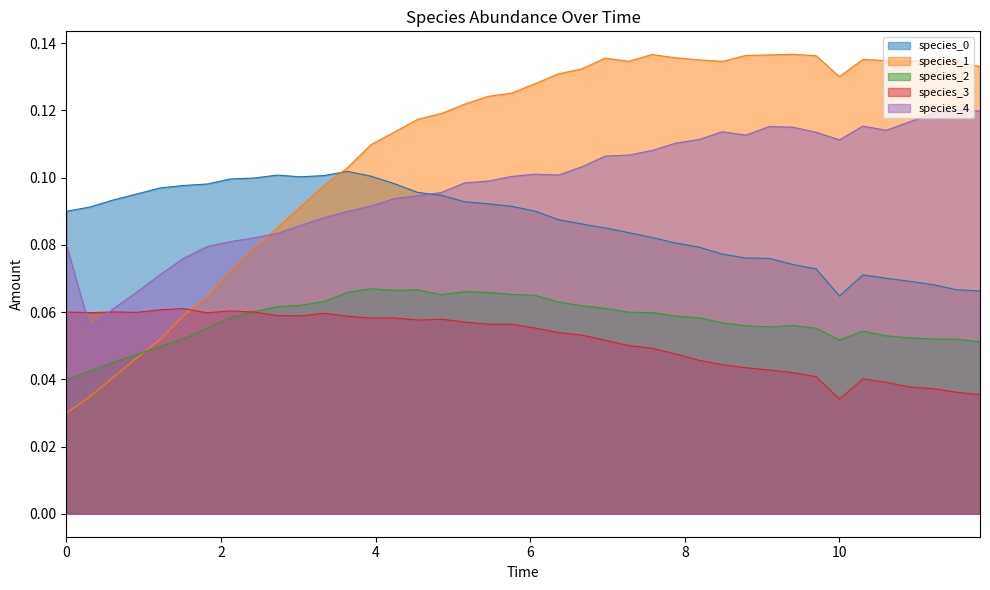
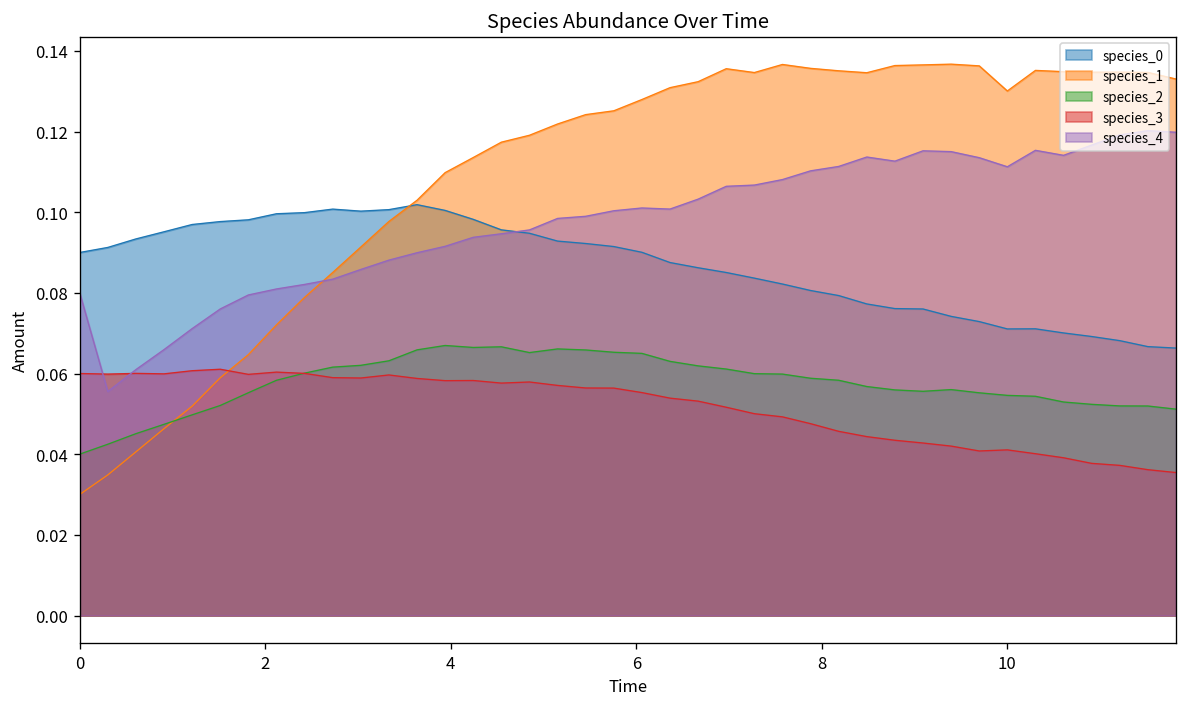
species_0, 10: 0.065 -> 0.071
species_2, 10: 0.052 -> 0.055
species_3, 10: 0.034 -> 0.041
